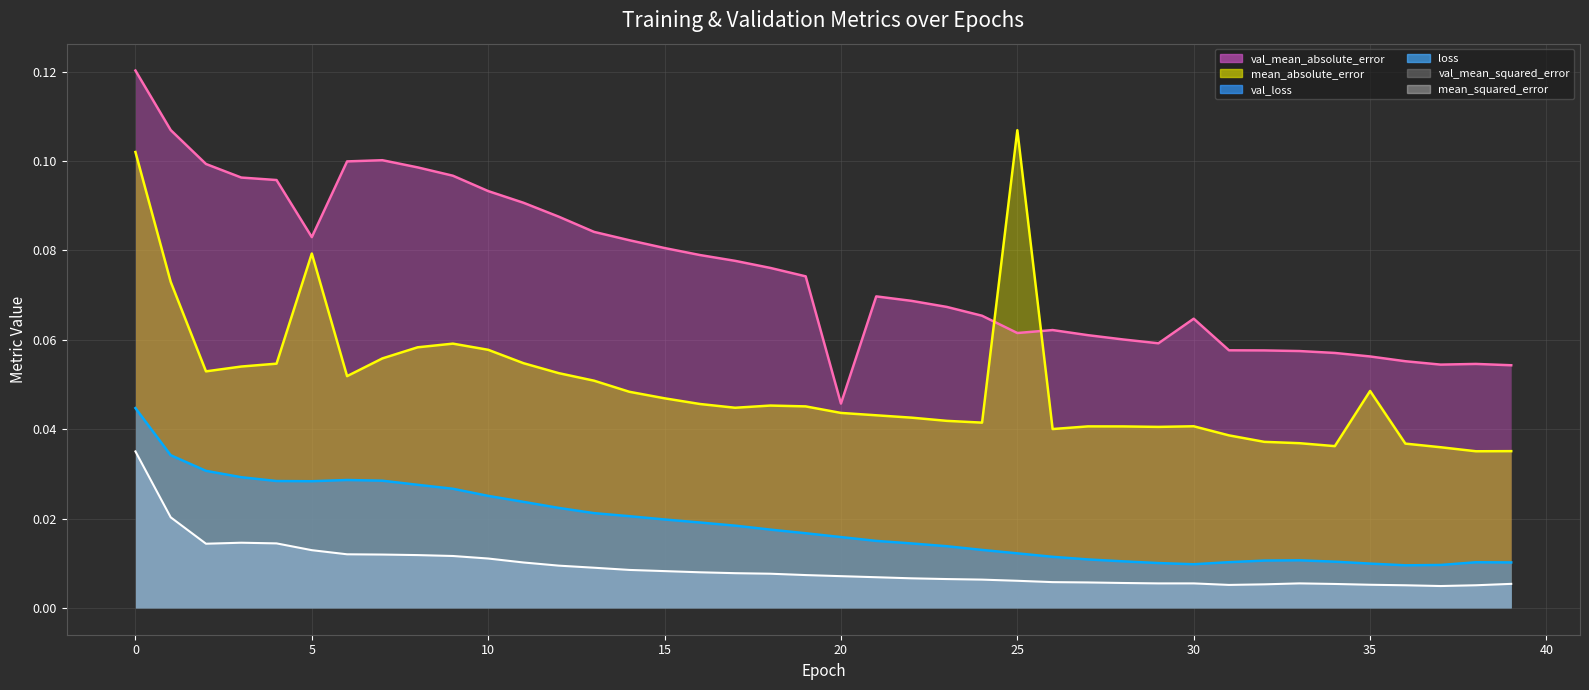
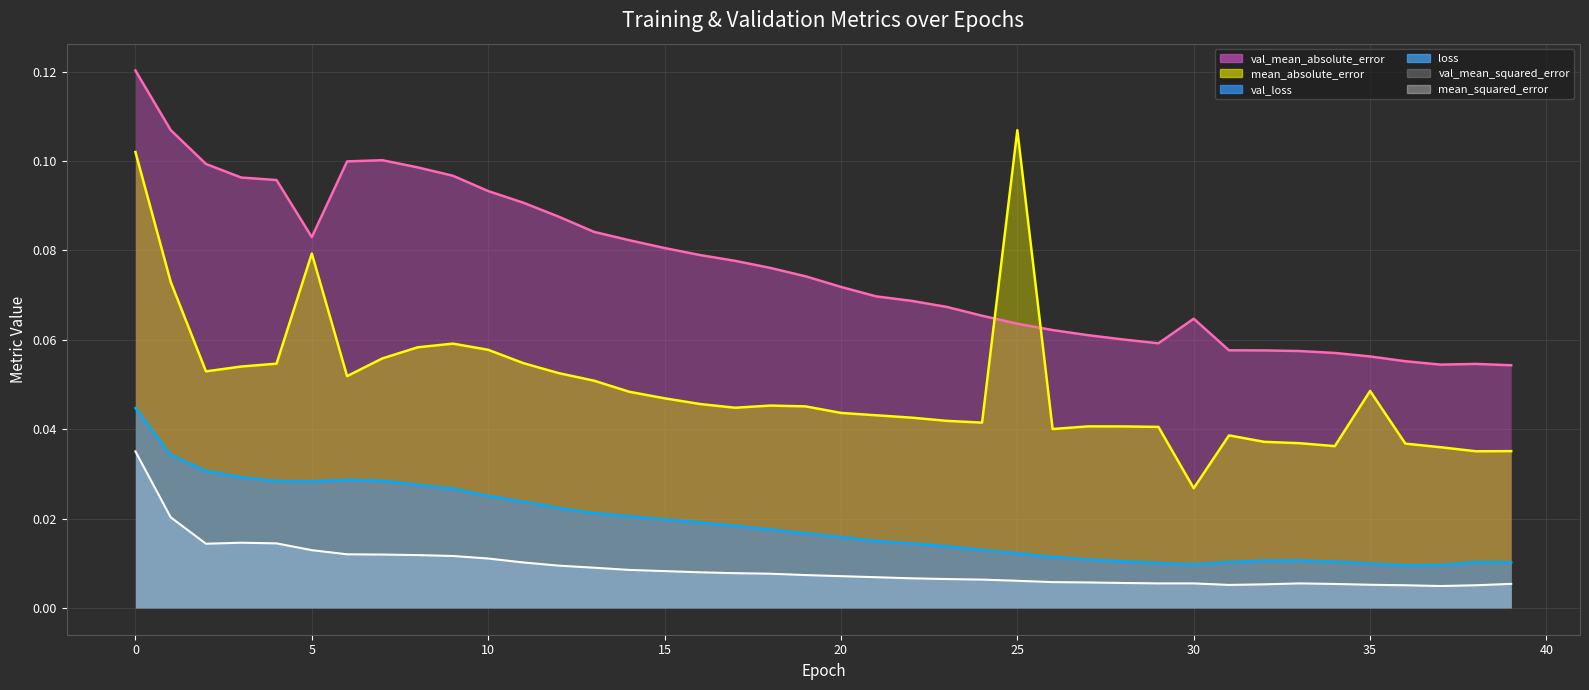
val_mean_absolute_error, 20: 0.046 -> 0.072
val_mean_absolute_error, 25: 0.062 -> 0.064
mean_absolute_error, 30: 0.041 -> 0.027
